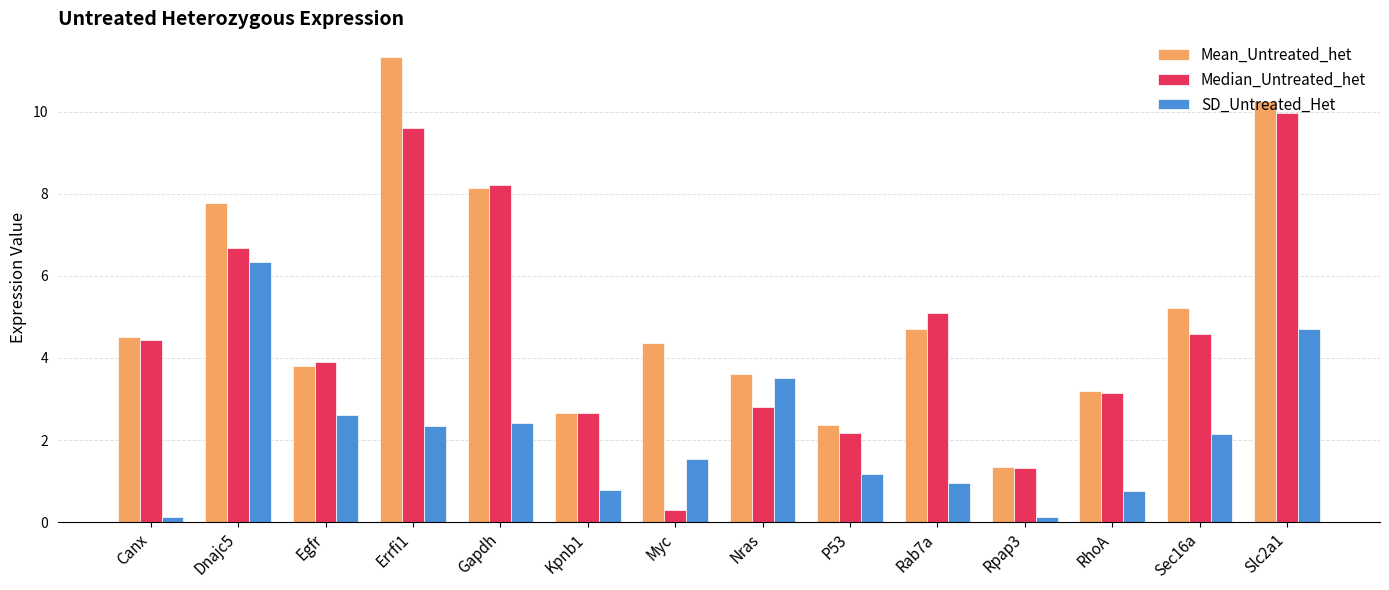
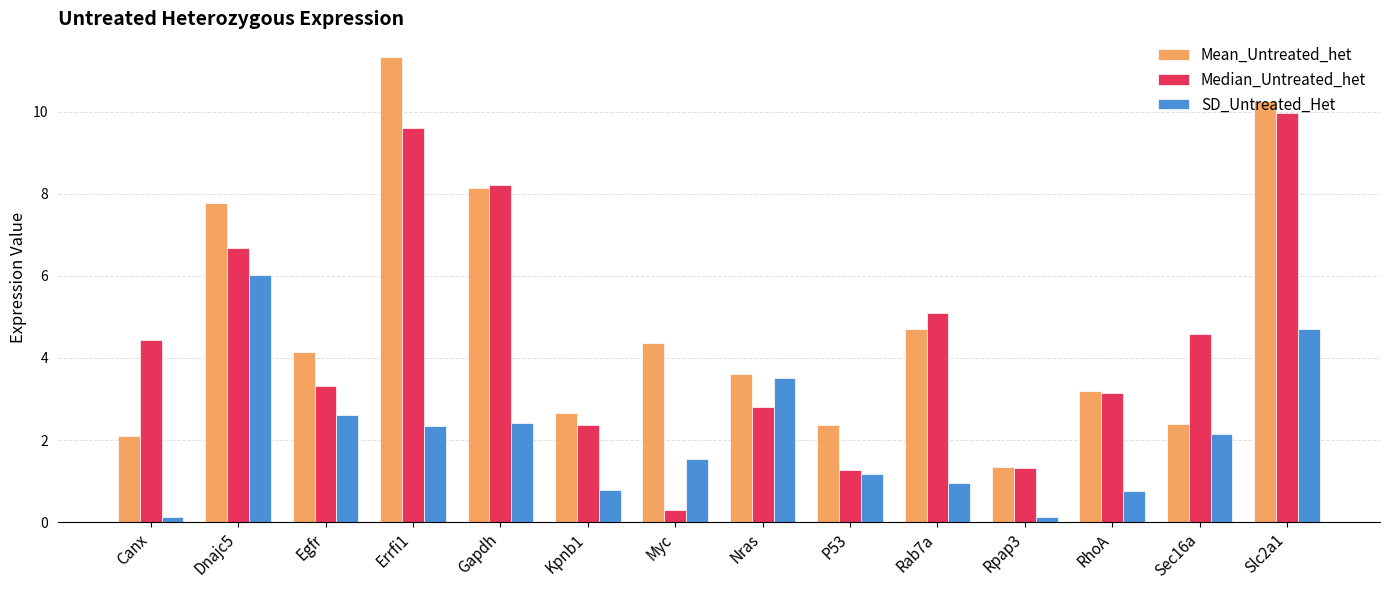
Mean_Untreated_het, Canx: 4.5 -> 2.1
SD_Untreated_Het, Dnajc5: 6.3 -> 6.0
Mean_Untreated_het, Egfr: 3.8 -> 4.2
Median_Untreated_het, Egfr: 3.9 -> 3.3
Median_Untreated_het, Kpnb1: 2.7 -> 2.4
Median_Untreated_het, P53: 2.2 -> 1.3
Mean_Untreated_het, Sec16a: 5.2 -> 2.4
